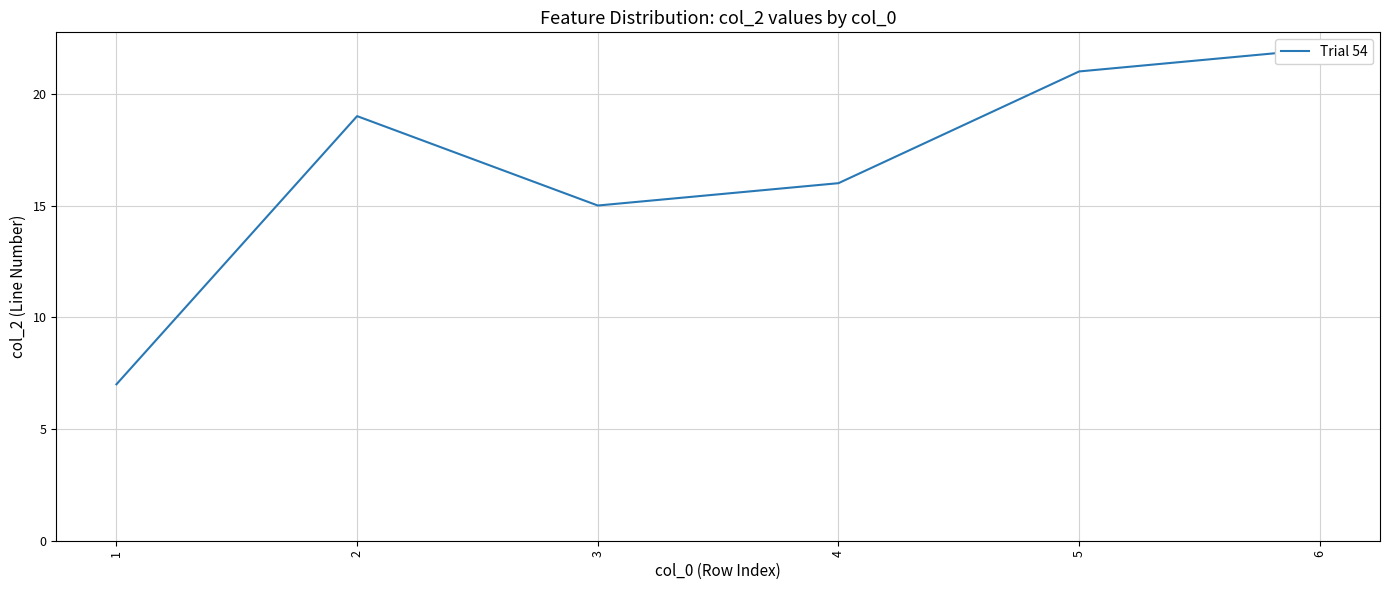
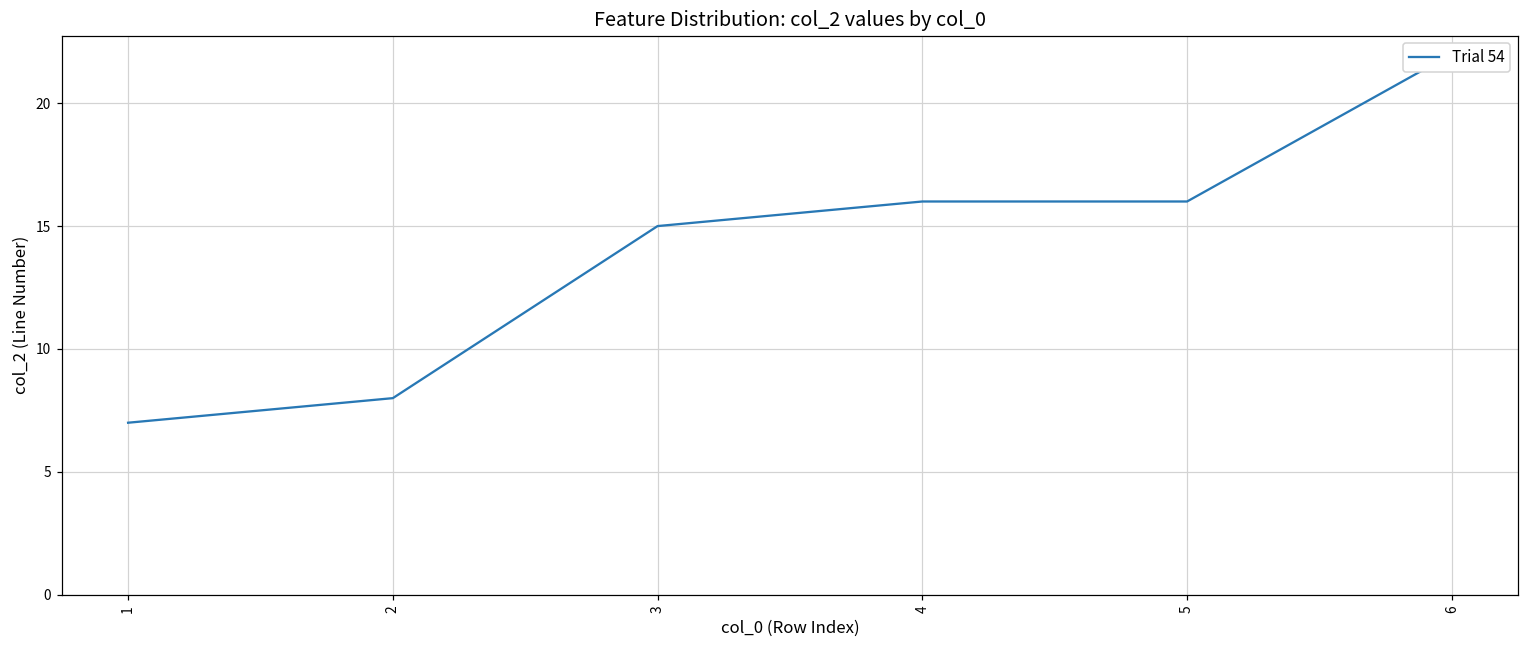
2: 19 -> 8
5: 21 -> 16
